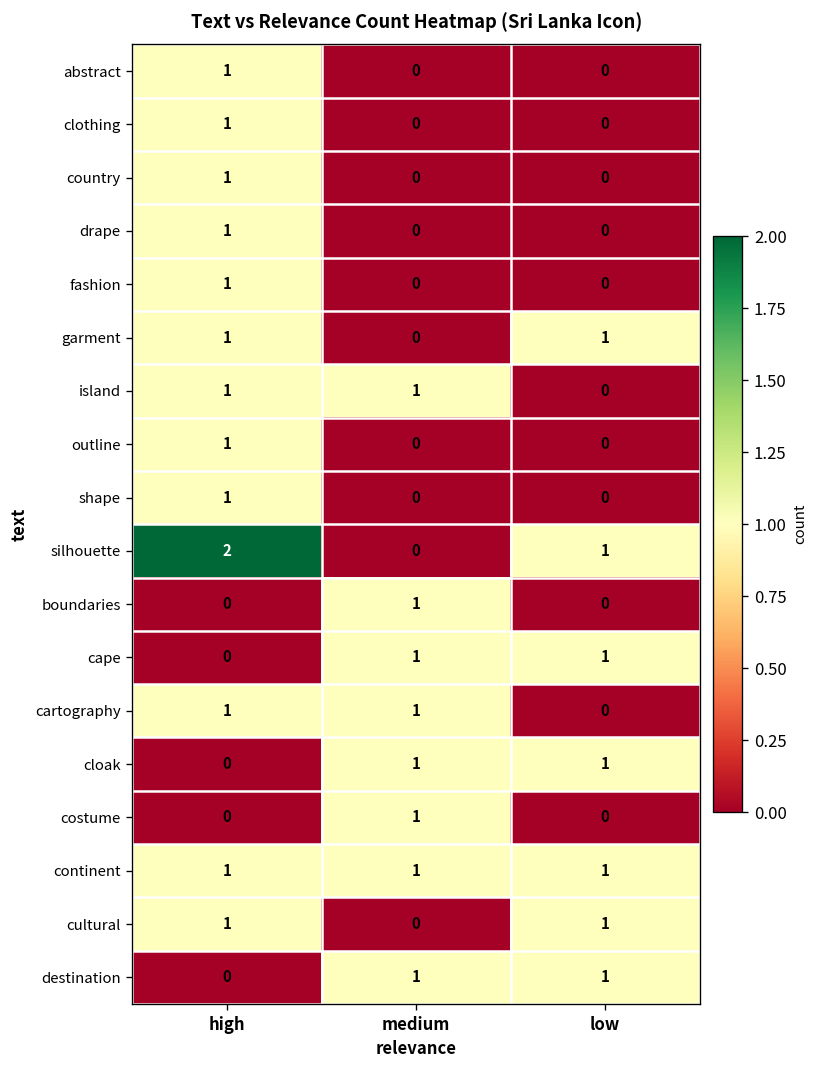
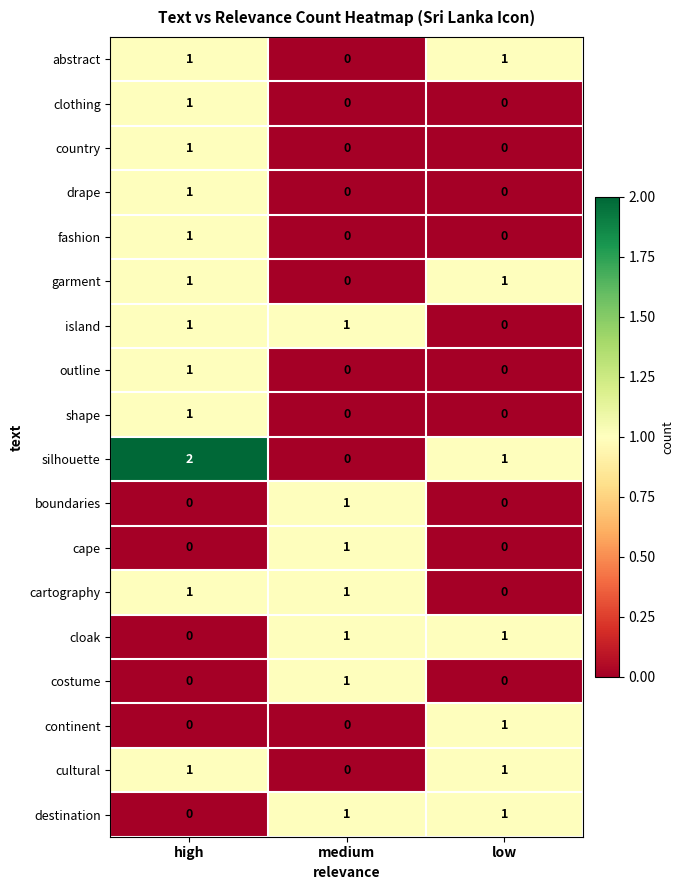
abstract, low: 0 -> 1
cape, low: 1 -> 0
continent, high: 1 -> 0
continent, medium: 1 -> 0
